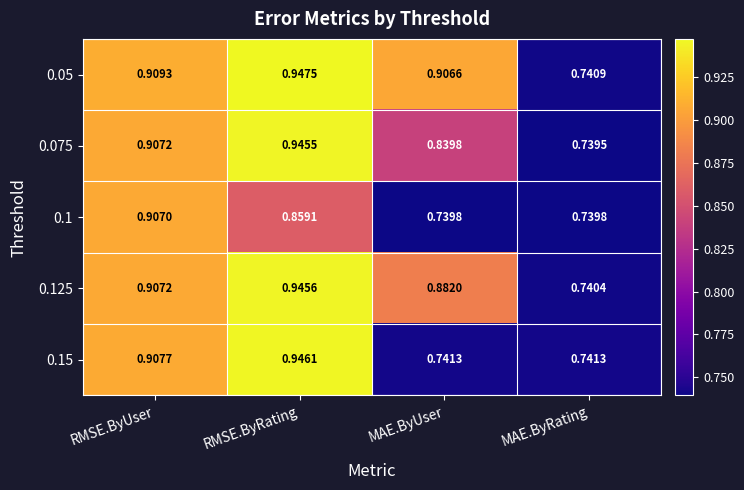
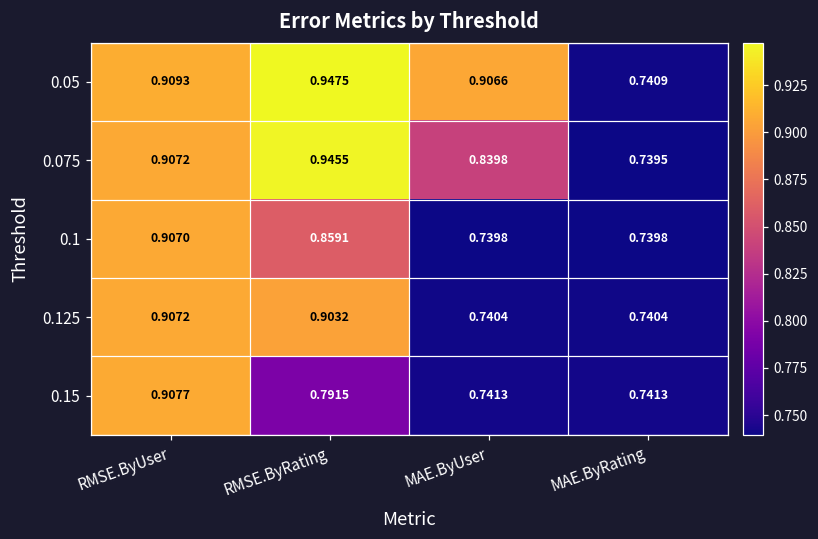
0.125, RMSE.ByRating: 0.9456 -> 0.9032
0.125, MAE.ByUser: 0.8820 -> 0.7404
0.15, RMSE.ByRating: 0.9461 -> 0.7915
